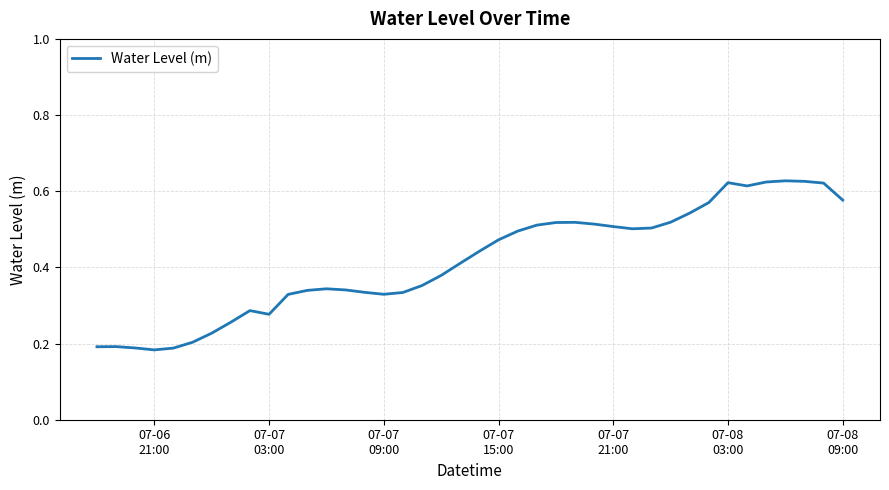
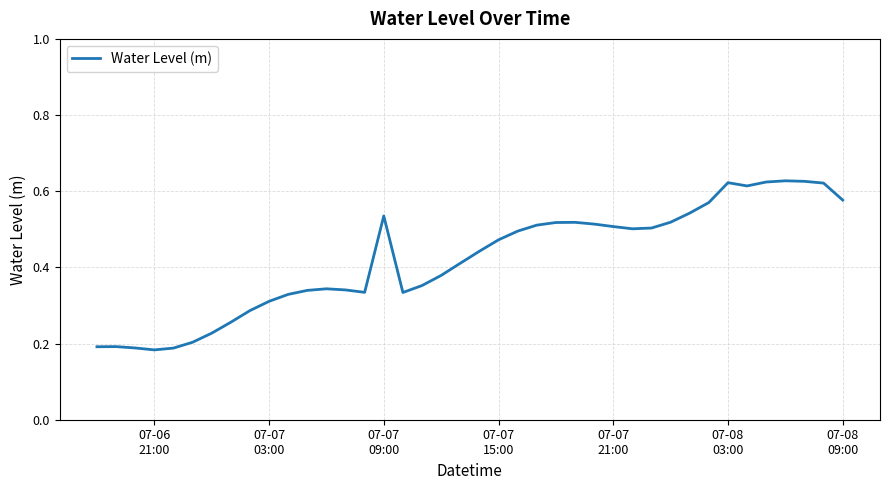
07-07 03:00: 0.28 -> 0.31
07-07 09:00: 0.33 -> 0.54
